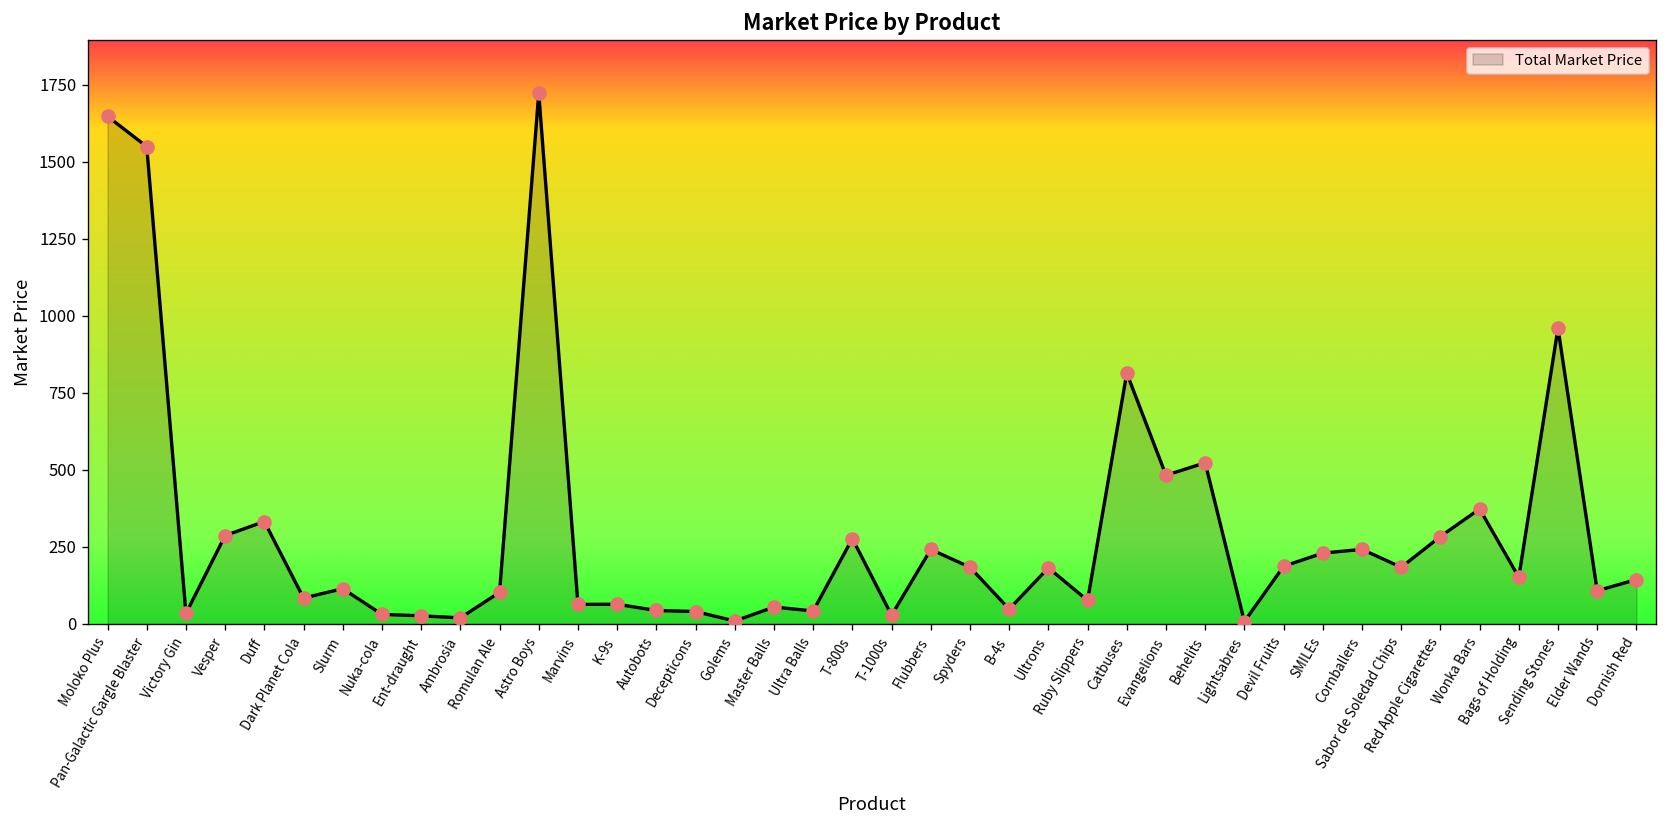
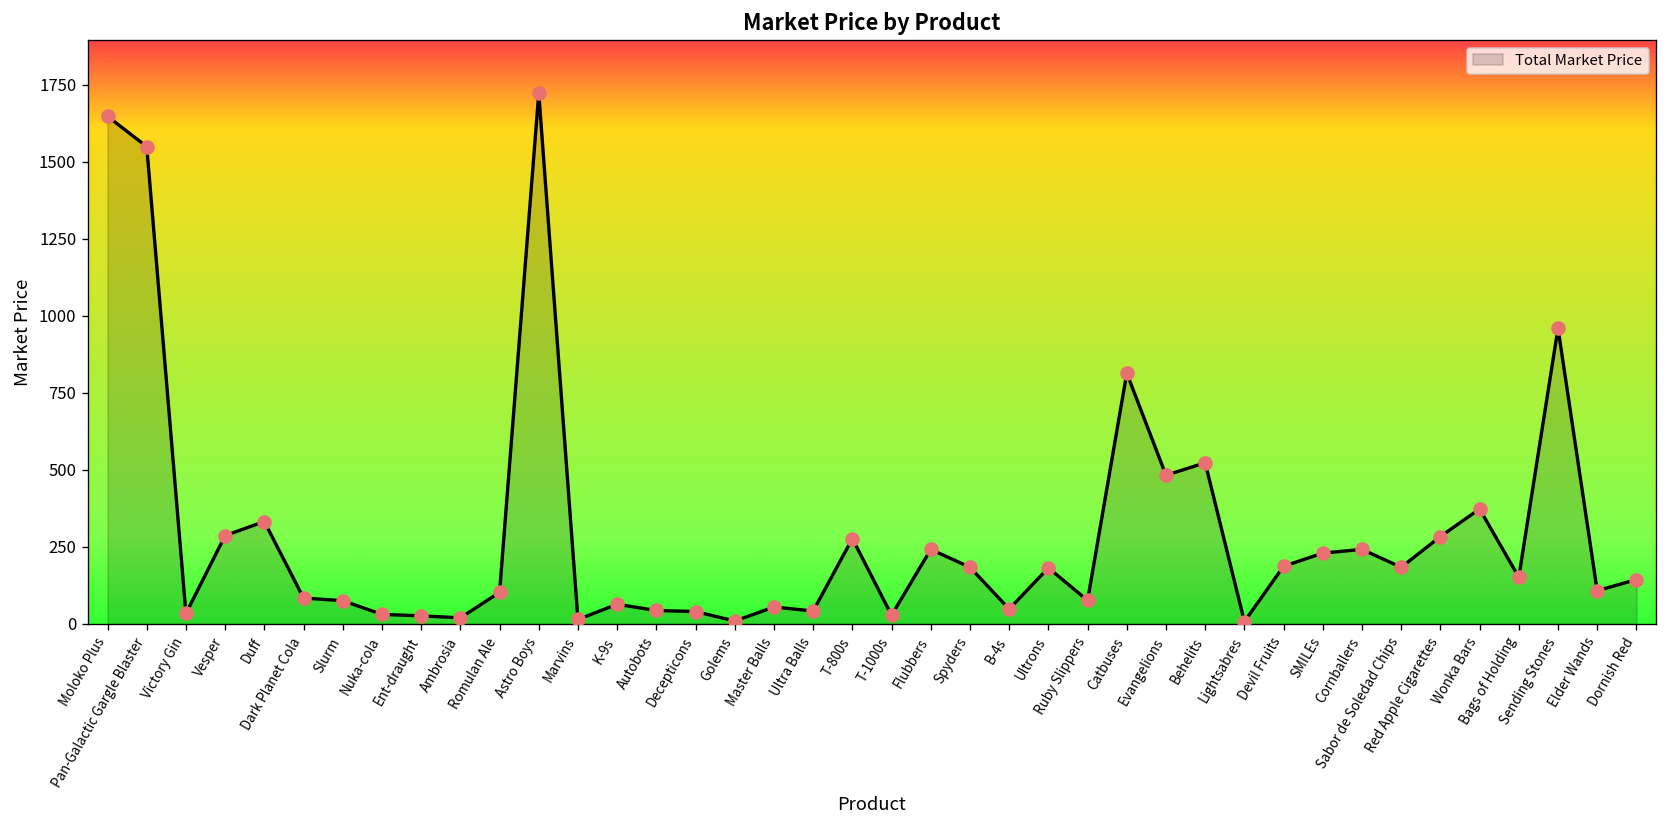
Slurm: 110 -> 80
Marvins: 60 -> 10
